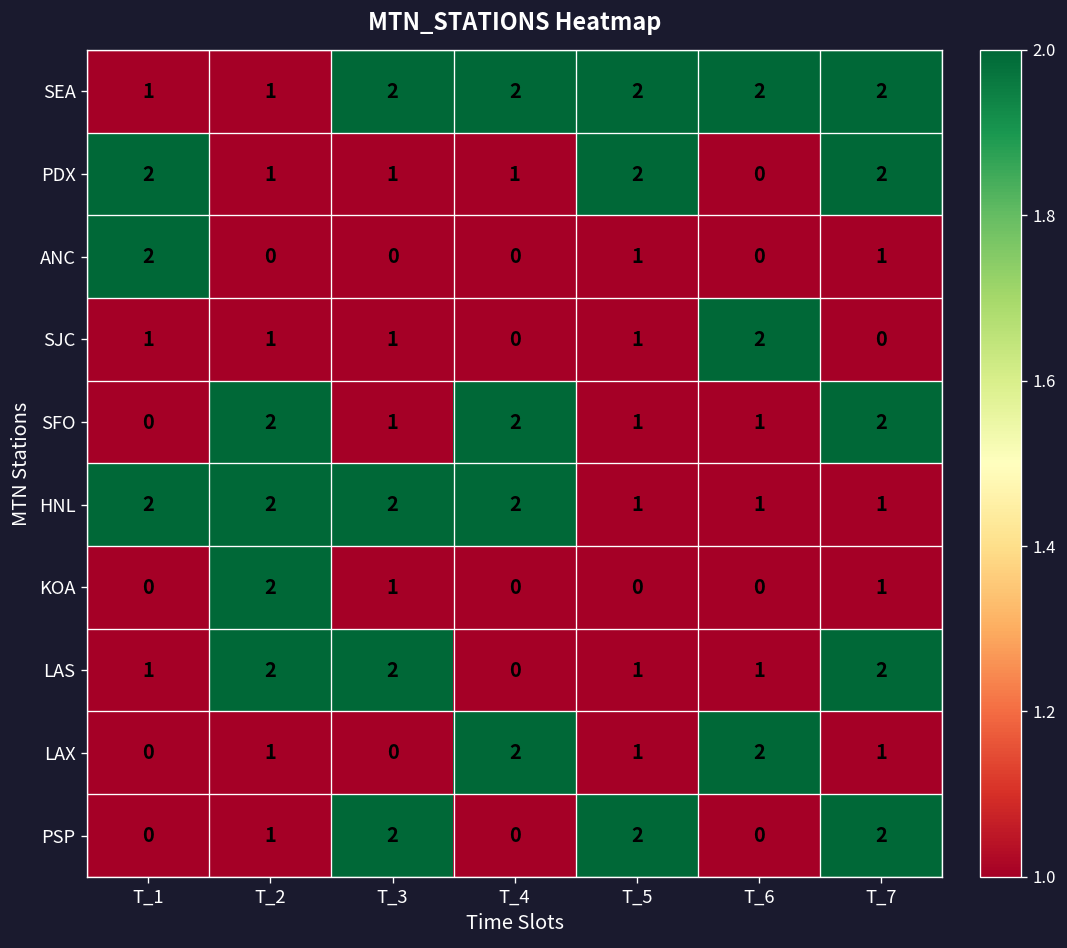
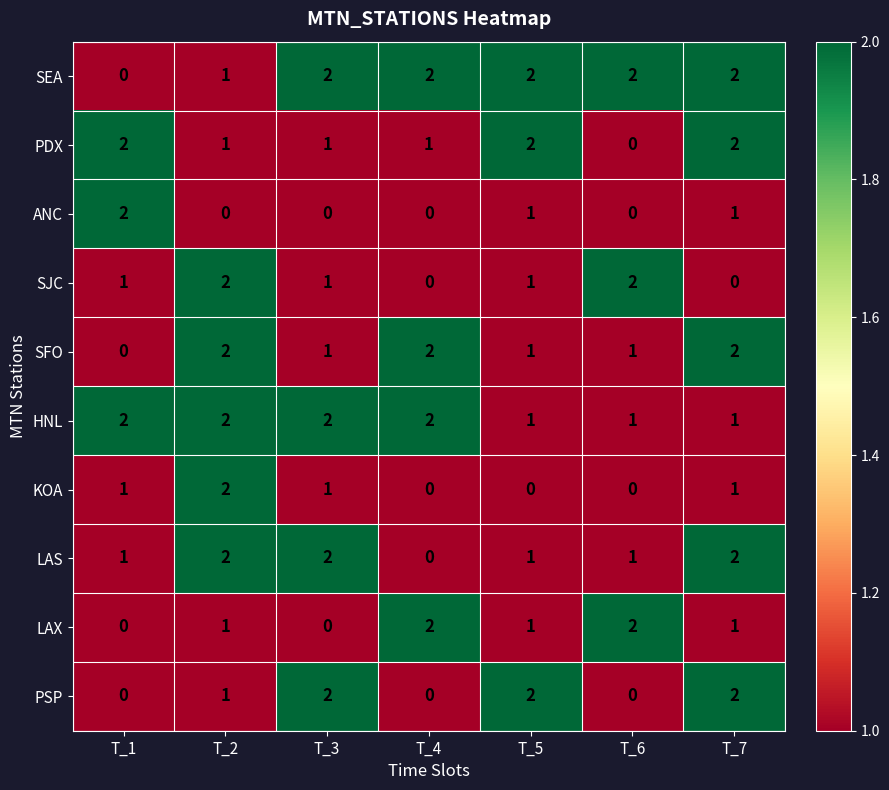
SEA, T_1: 1 -> 0
SJC, T_2: 1 -> 2
KOA, T_1: 0 -> 1
